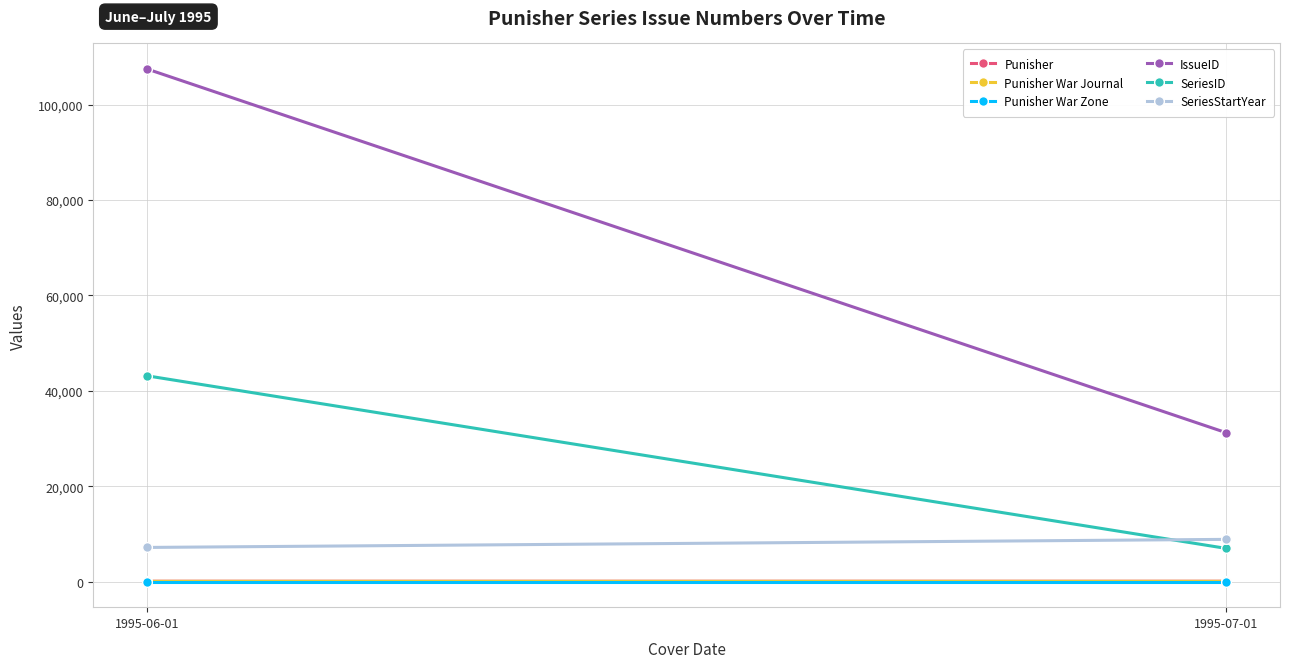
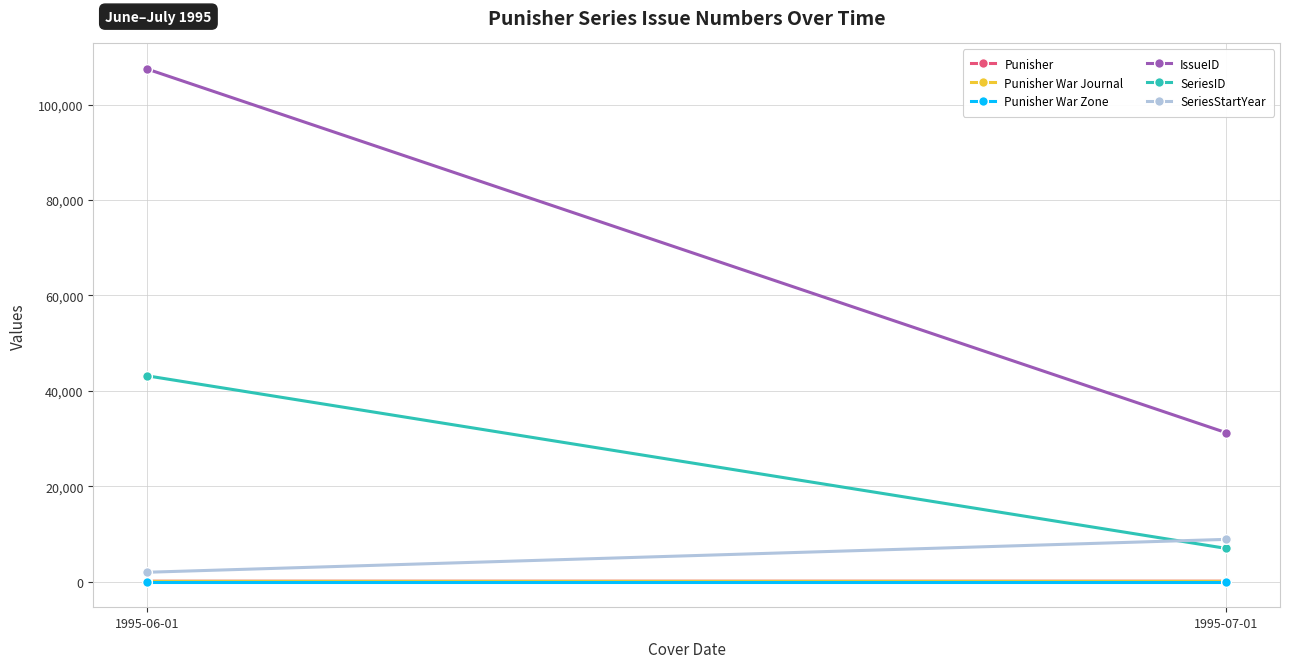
SeriesStartYear, 1995-06-01: 7,000 -> 2,000
